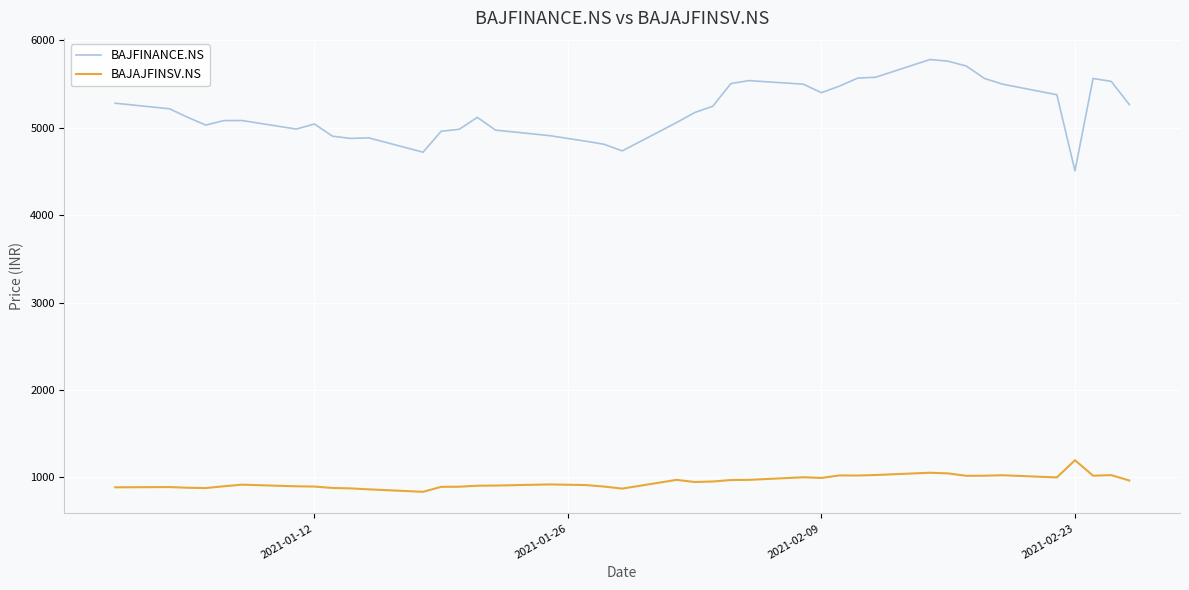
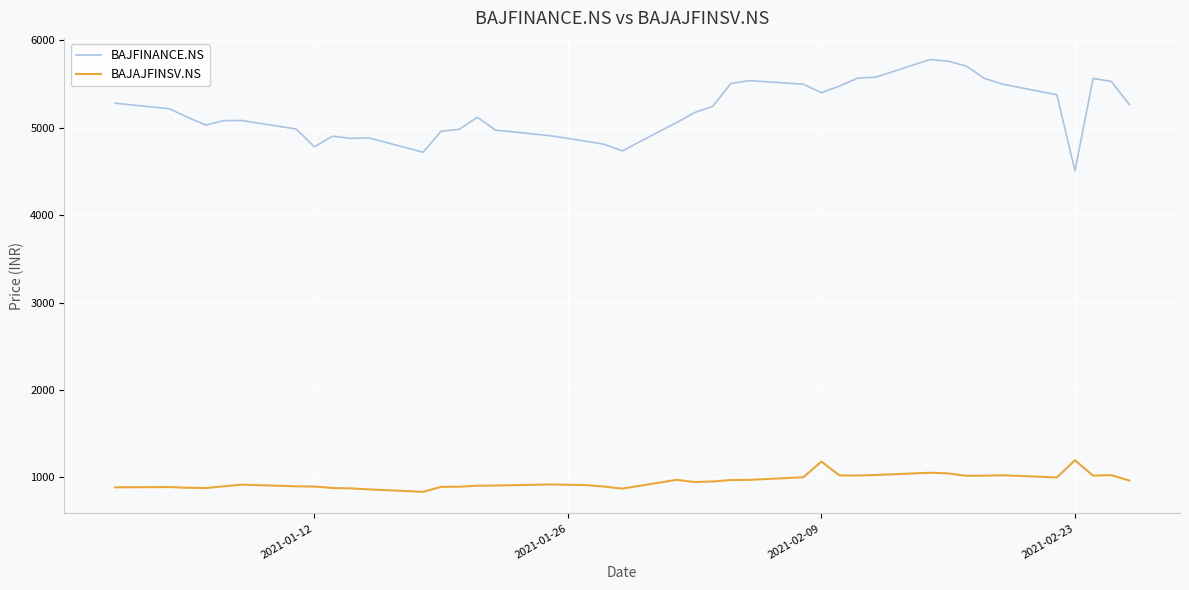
BAJFINANCE.NS, 2021-01-12: 5000 -> 4800
BAJAJFINSV.NS, 2021-02-09: 1000 -> 1200
